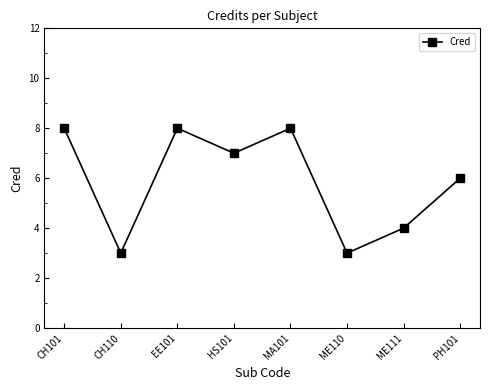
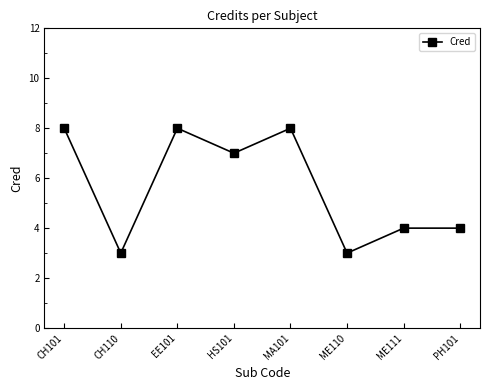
PH101: 6 -> 4
